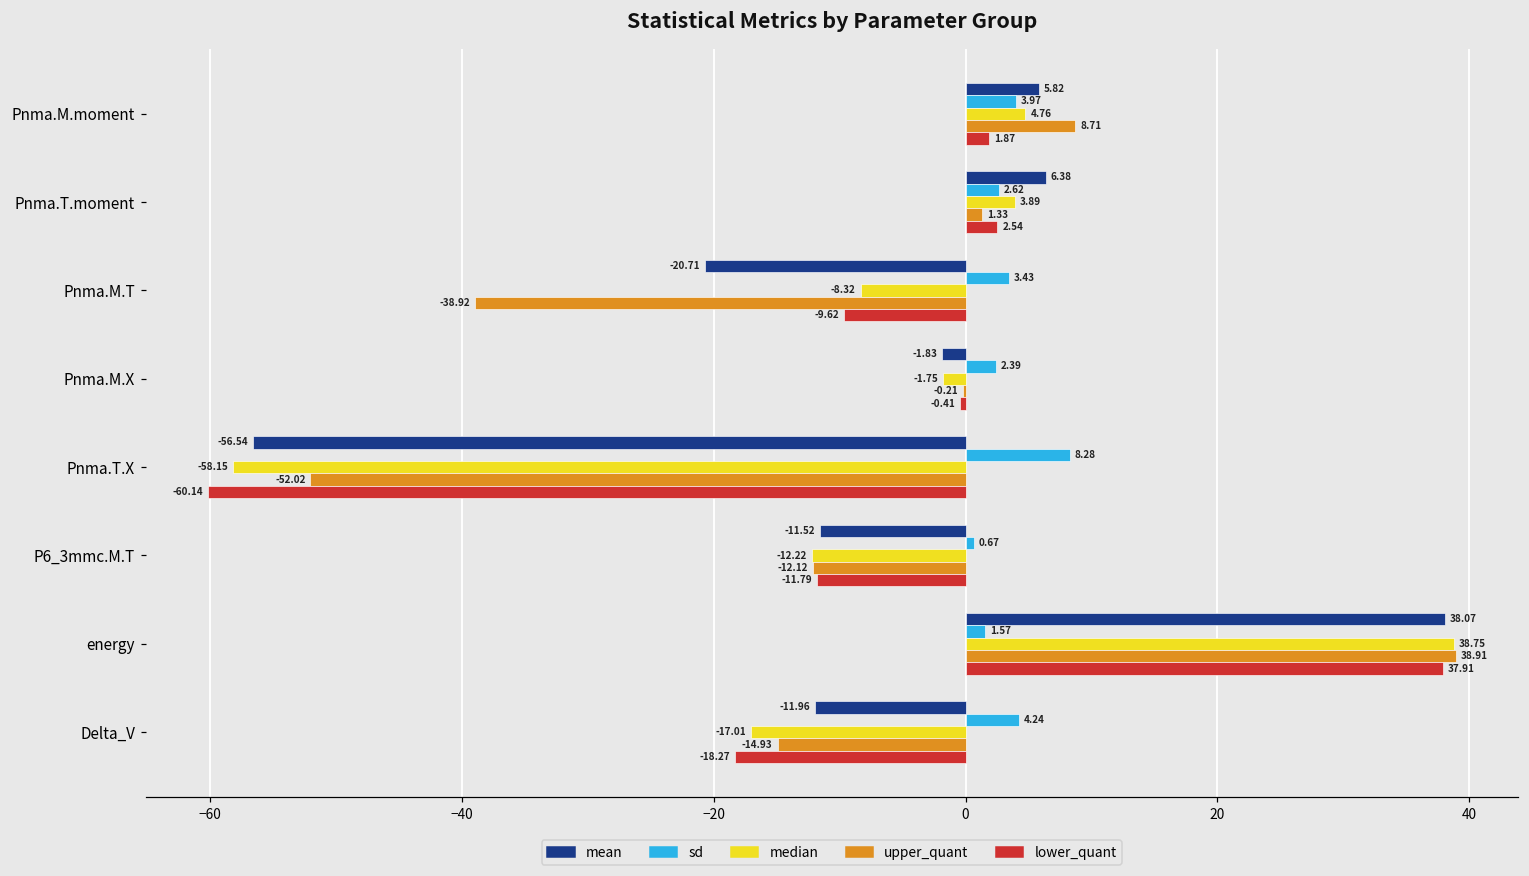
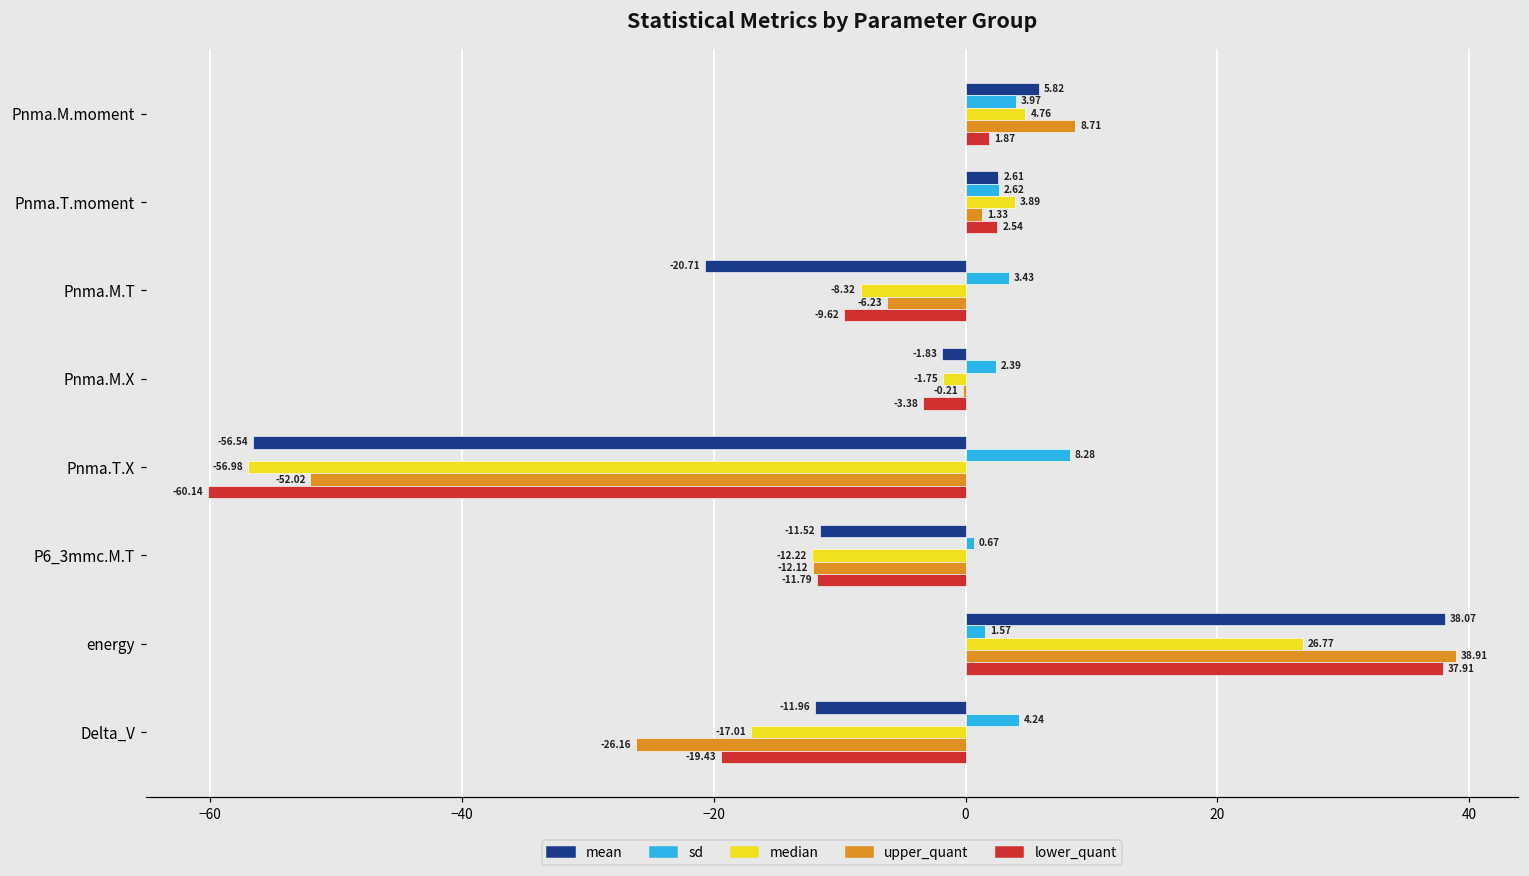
mean, Pnma.T.moment: 6.38 -> 2.61
upper_quant, Pnma.M.T: -38.92 -> -6.23
lower_quant, Pnma.M.X: -0.41 -> -3.38
median, Pnma.T.X: -58.15 -> -56.98
median, energy: 38.75 -> 26.77
upper_quant, Delta_V: -14.93 -> -26.16
lower_quant, Delta_V: -18.27 -> -19.43
